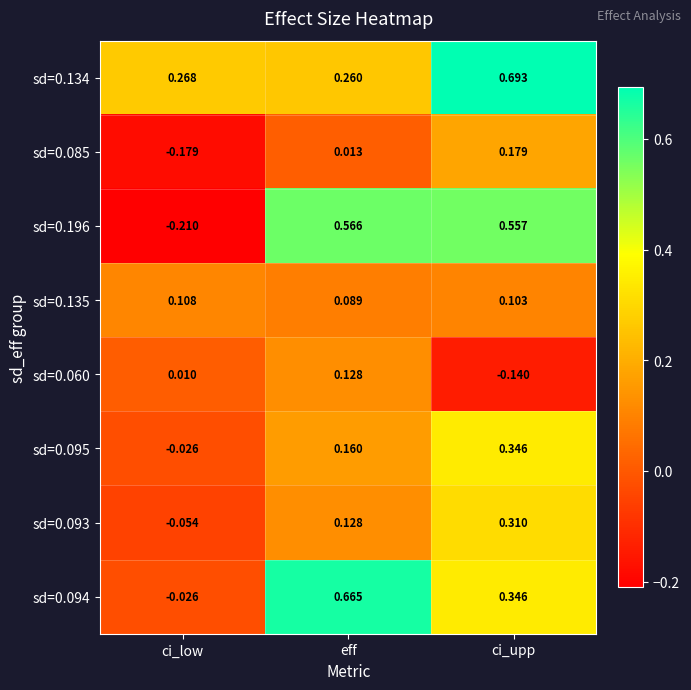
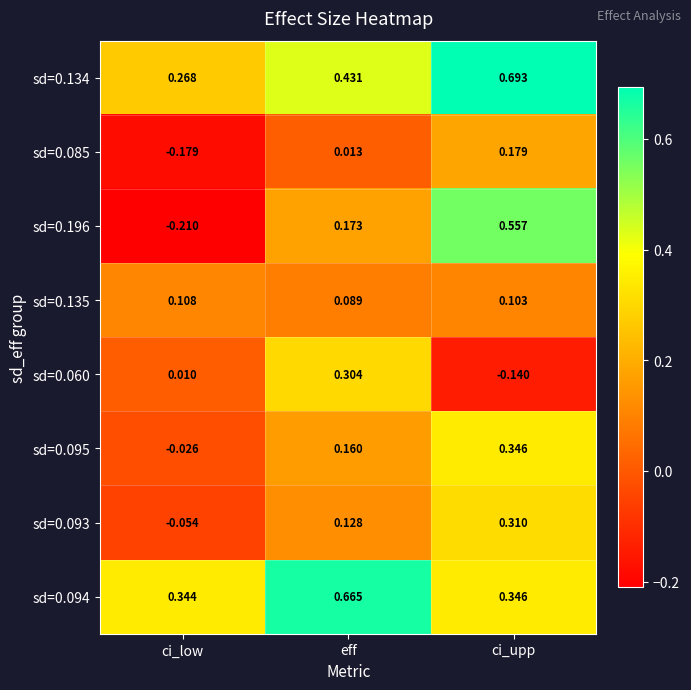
sd=0.134, eff: 0.260 -> 0.431
sd=0.196, eff: 0.566 -> 0.173
sd=0.060, eff: 0.128 -> 0.304
sd=0.094, ci_low: -0.026 -> 0.344
